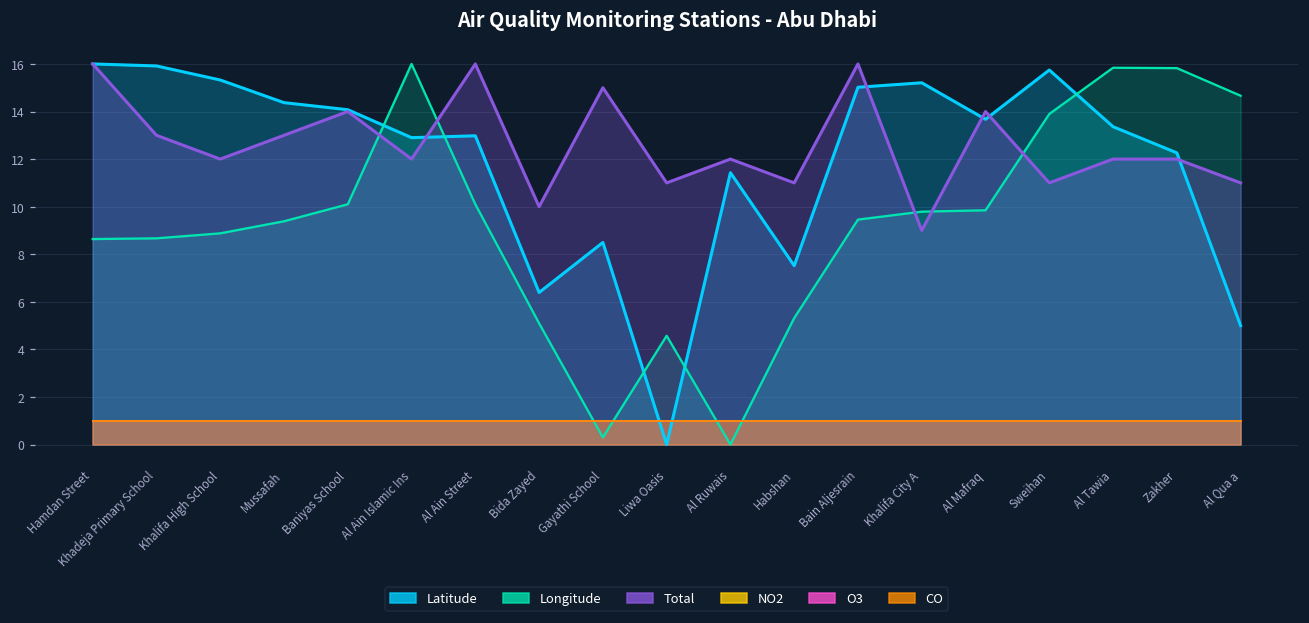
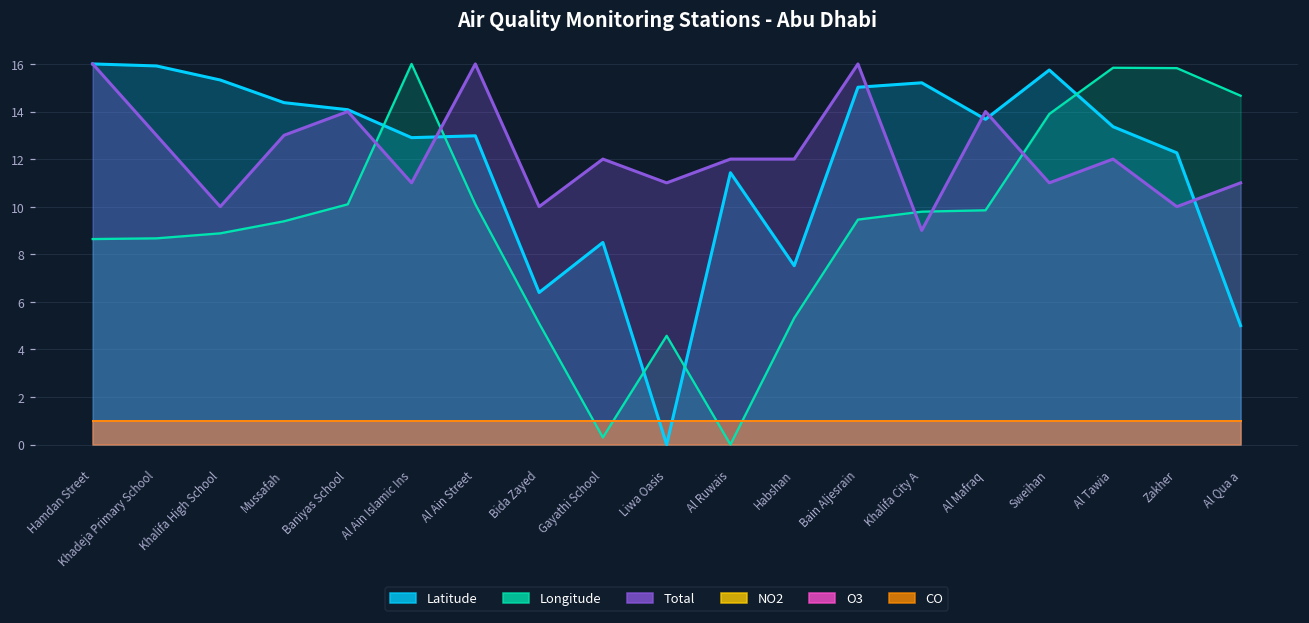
Total, Khalifa High School: 12 -> 10
Total, Al Ain Islamic Ins: 12 -> 11
Total, Gayathi School: 15 -> 12
Total, Habshan: 11 -> 12
Total, Zakher: 12 -> 10
